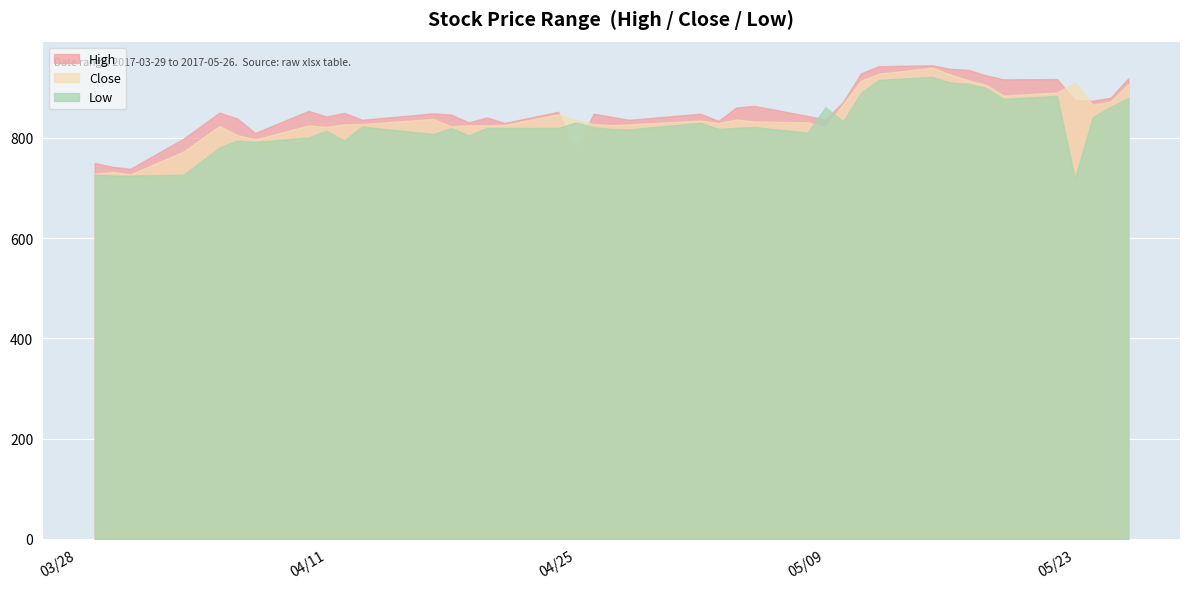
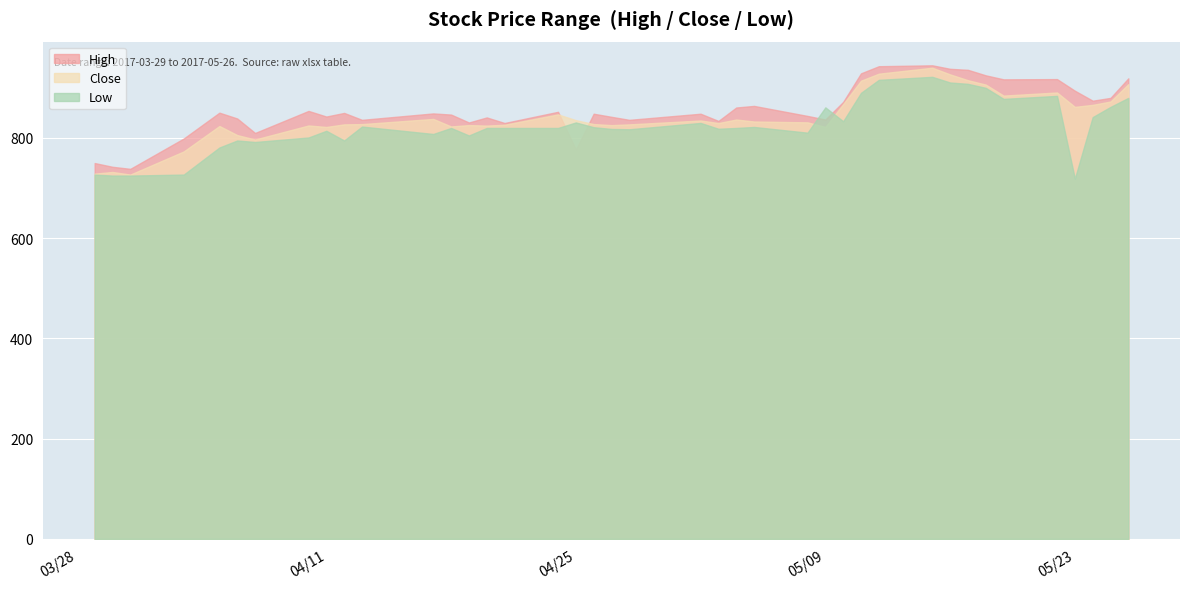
High, 05/23: 880 -> 890
Close, 05/23: 910 -> 860
